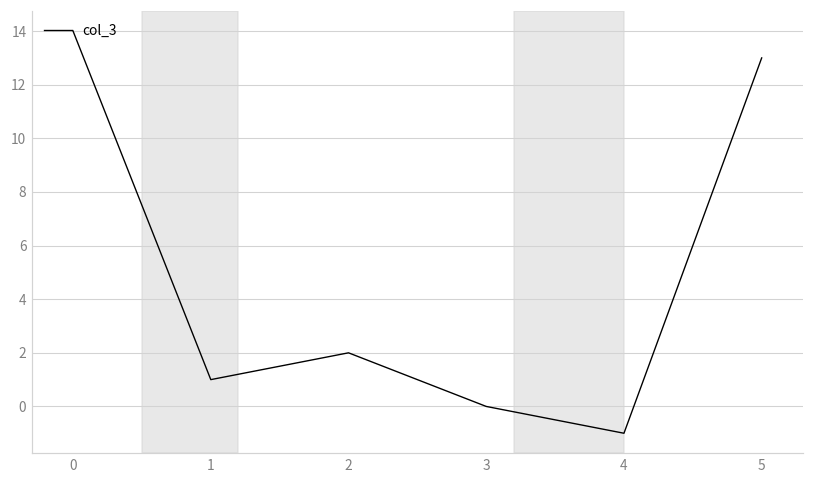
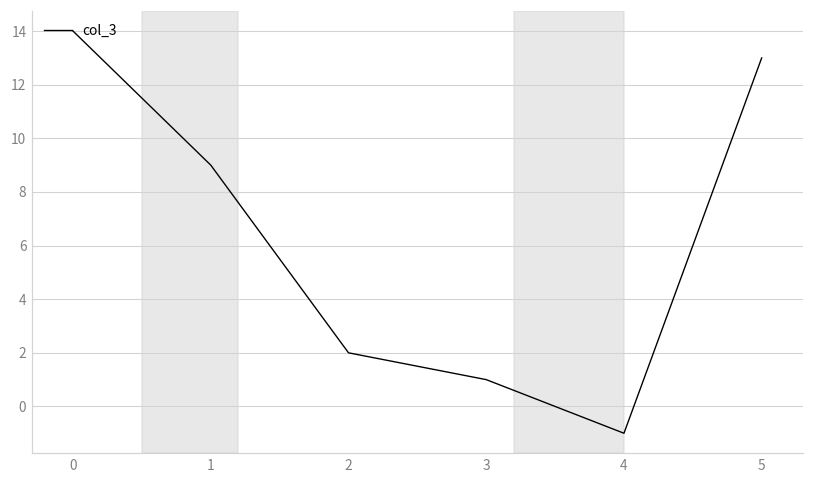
1: 1 -> 9
3: 0 -> 1
